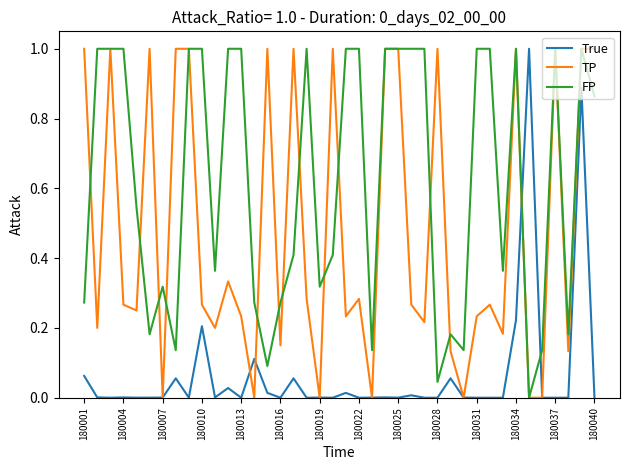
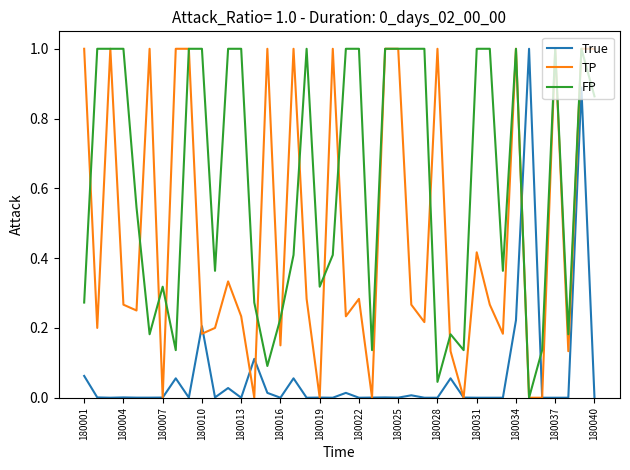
TP, 180010: 0.27 -> 0.18
FP, 180016: 0.27 -> 0.23
TP, 180031: 0.23 -> 0.42
